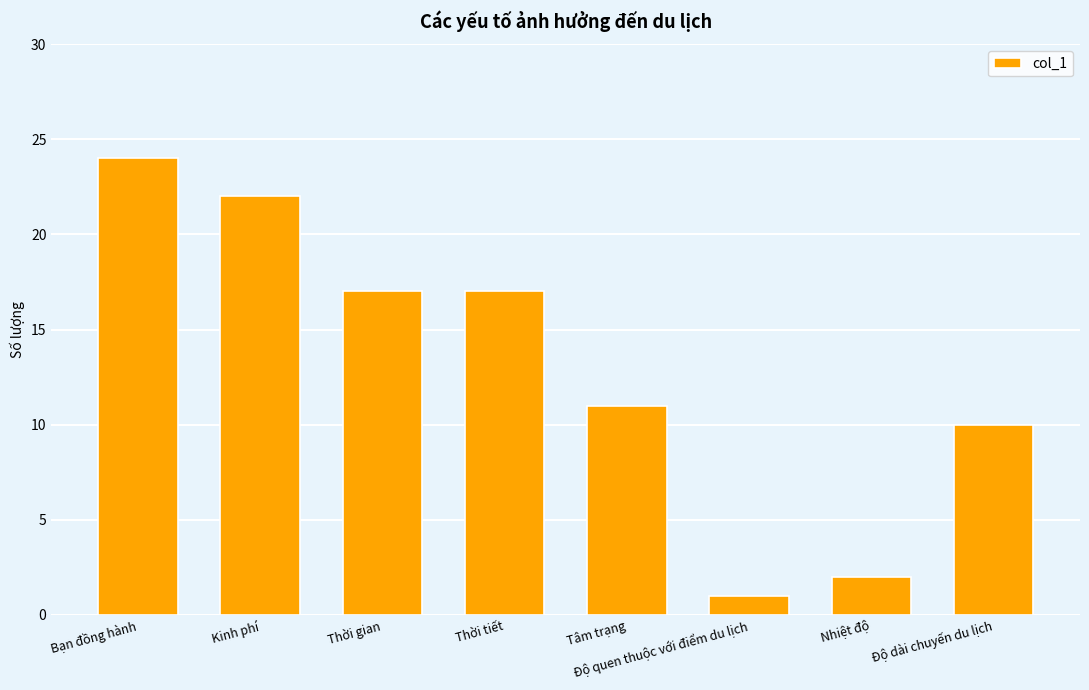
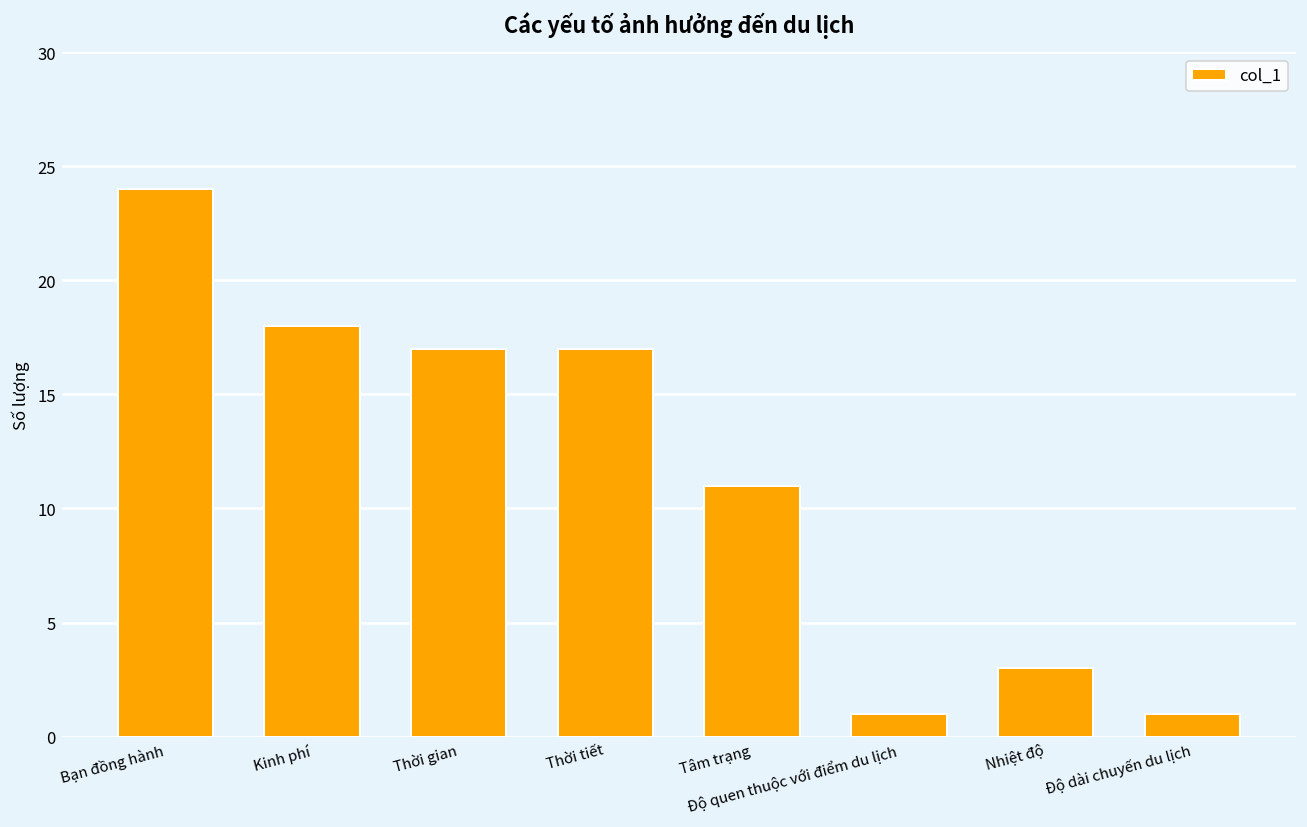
Kinh phí: 22 -> 18
Nhiệt độ: 2 -> 3
Độ dài chuyến du lịch: 10 -> 1
